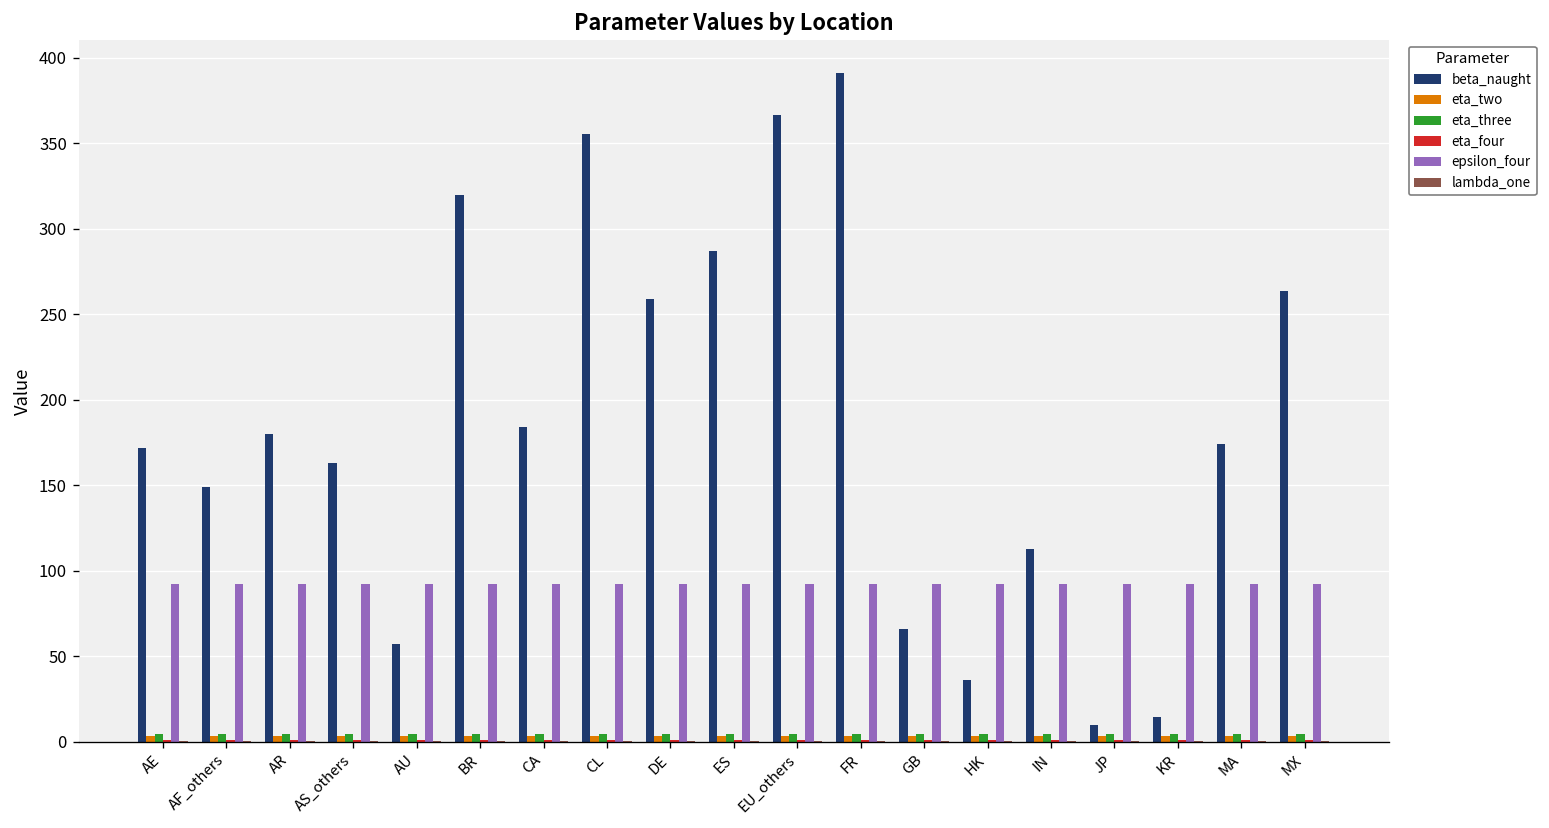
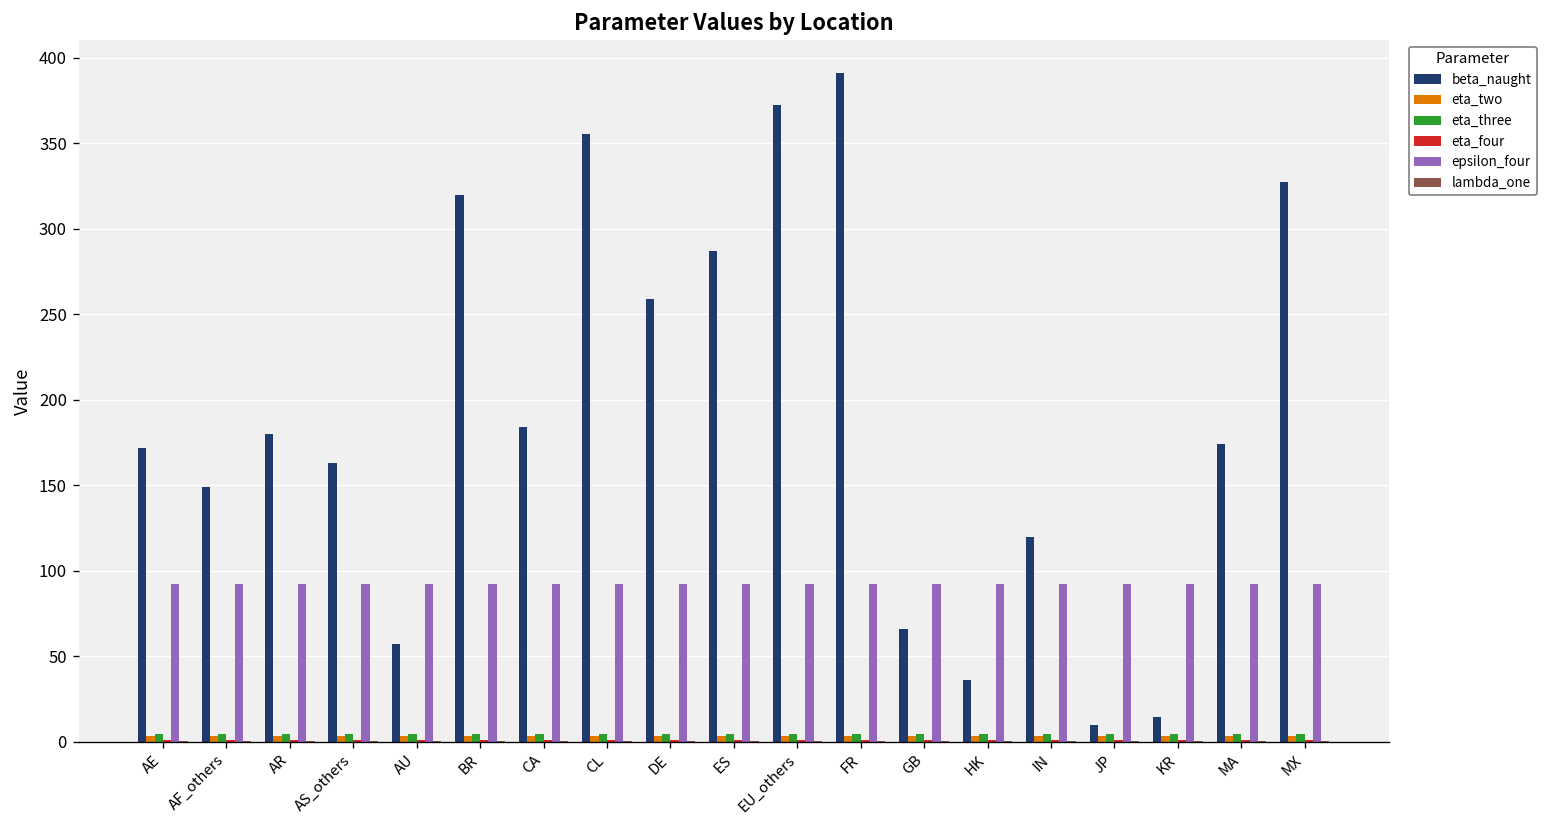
beta_naught, EU_others: 366 -> 372
beta_naught, IN: 112 -> 119
beta_naught, MX: 263 -> 327
